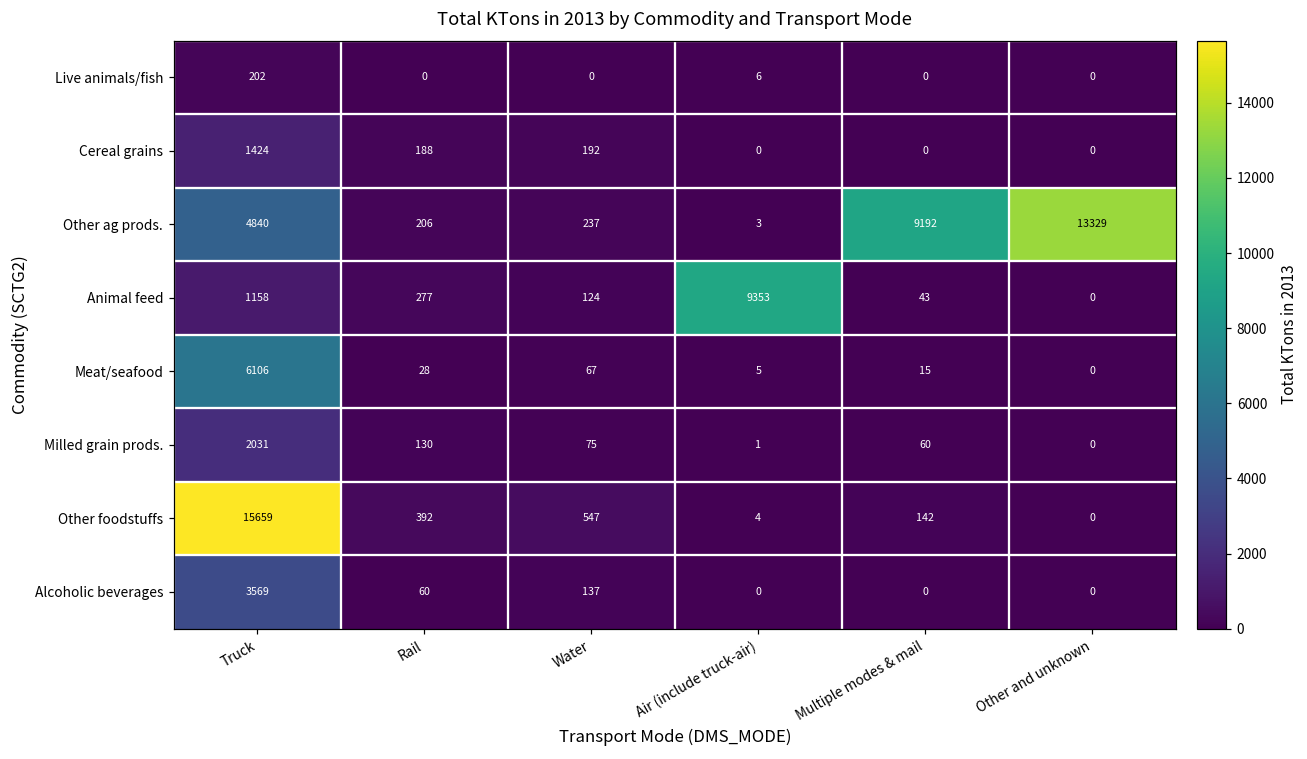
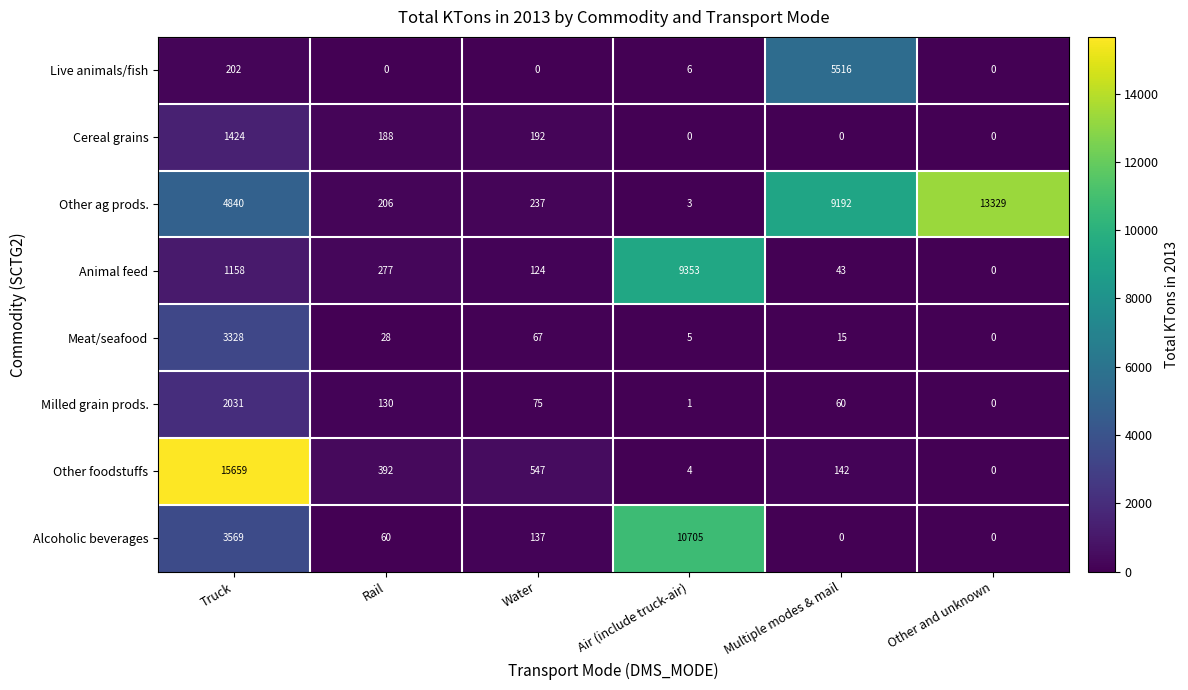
Live animals/fish, Multiple modes & mail: 0 -> 5516
Meat/seafood, Truck: 6106 -> 3328
Alcoholic beverages, Air (include truck-air): 0 -> 10705
